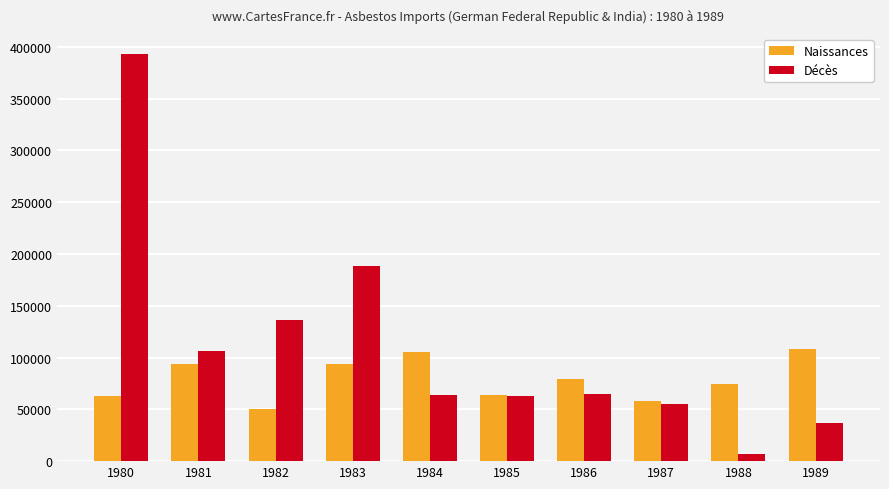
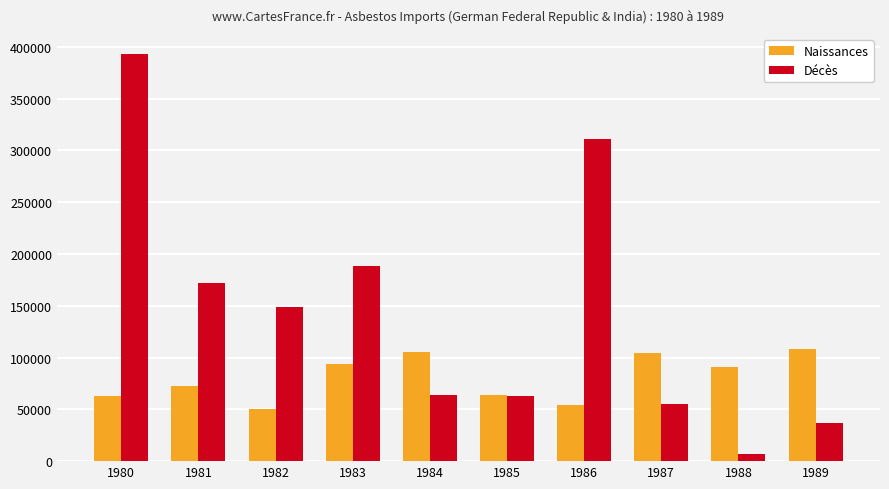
Naissances, 1981: 94000 -> 73000
Décès, 1981: 107000 -> 172000
Décès, 1982: 137000 -> 149000
Naissances, 1986: 79000 -> 54000
Décès, 1986: 65000 -> 311000
Naissances, 1987: 58000 -> 104000
Naissances, 1988: 74000 -> 91000
